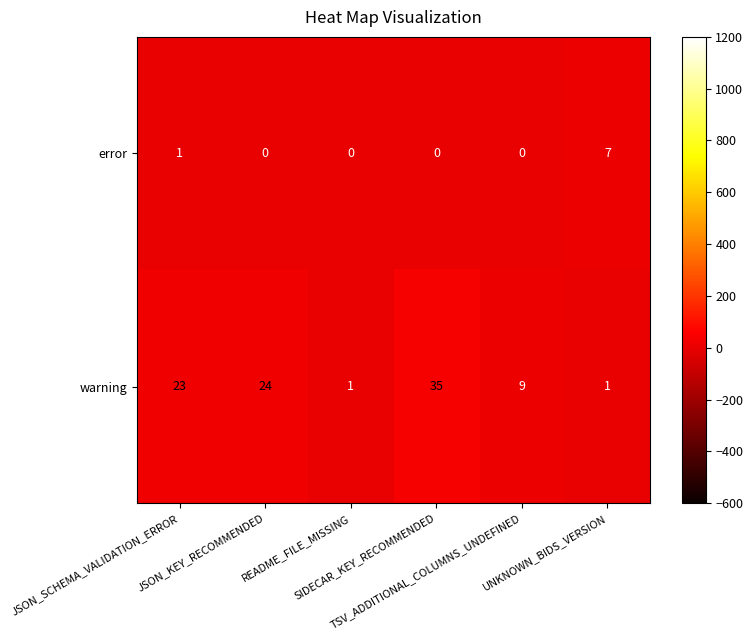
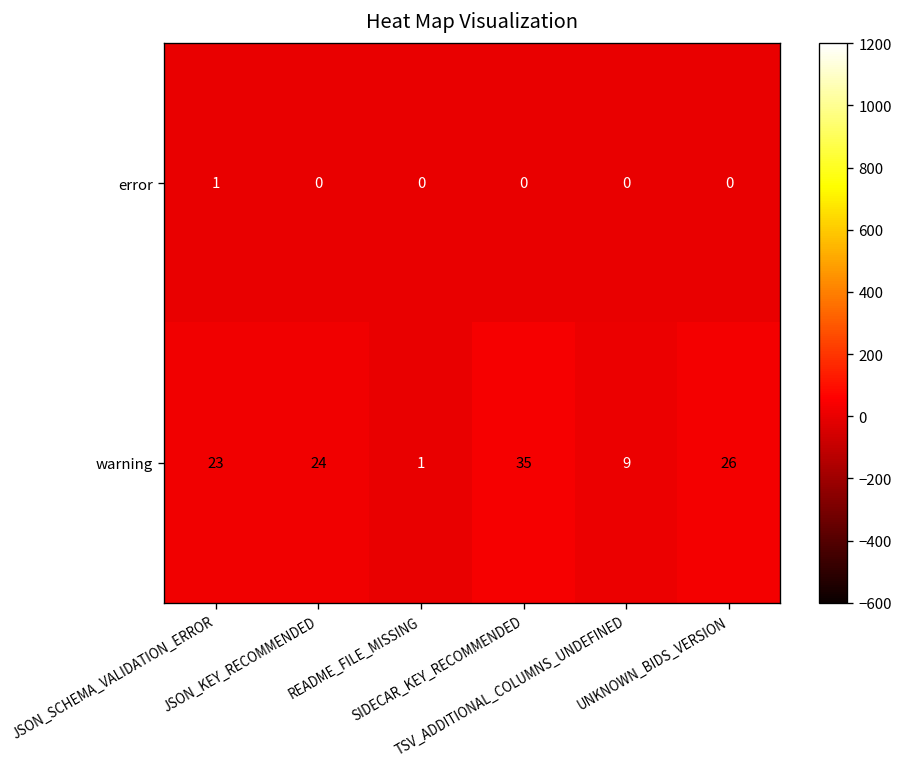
error, UNKNOWN_BIDS_VERSION: 7 -> 0
warning, UNKNOWN_BIDS_VERSION: 1 -> 26
